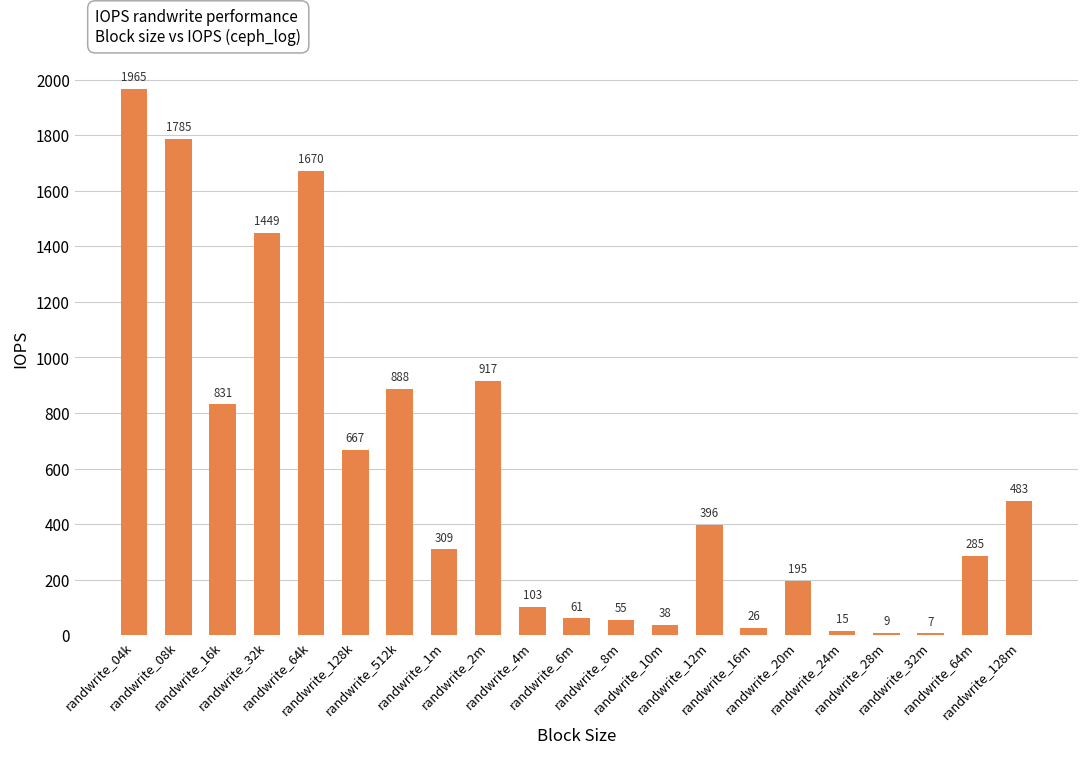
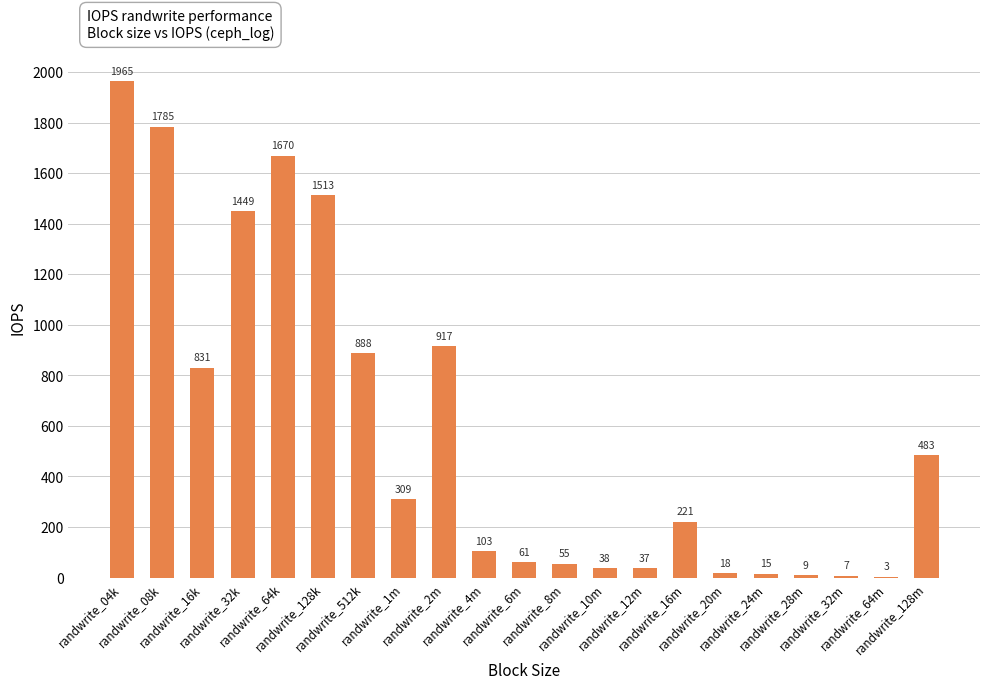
randwrite_128k: 667 -> 1513
randwrite_12m: 396 -> 37
randwrite_16m: 26 -> 221
randwrite_20m: 195 -> 18
randwrite_64m: 285 -> 3
